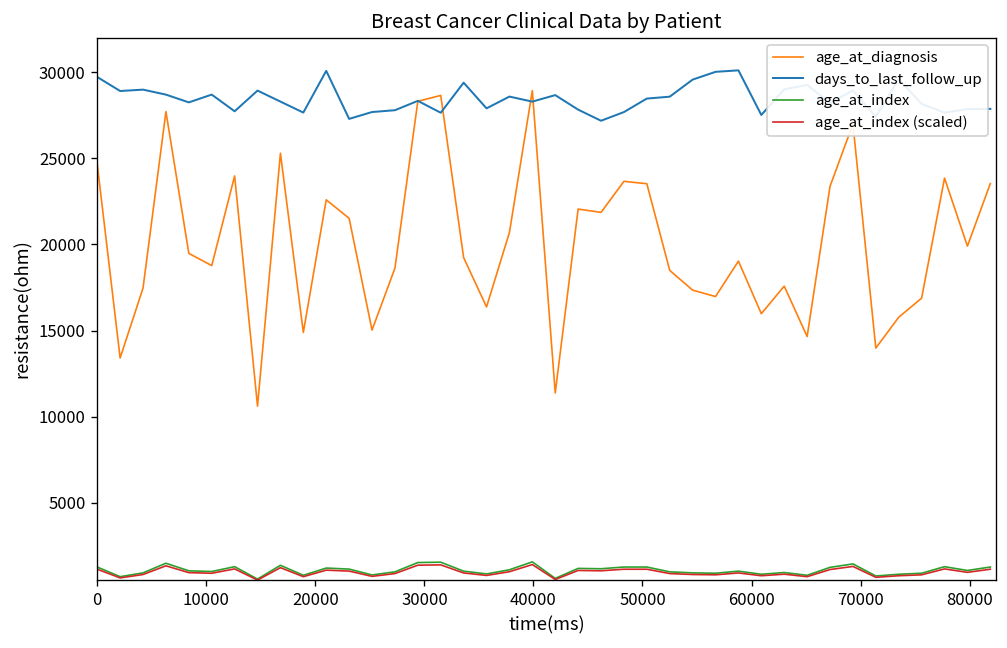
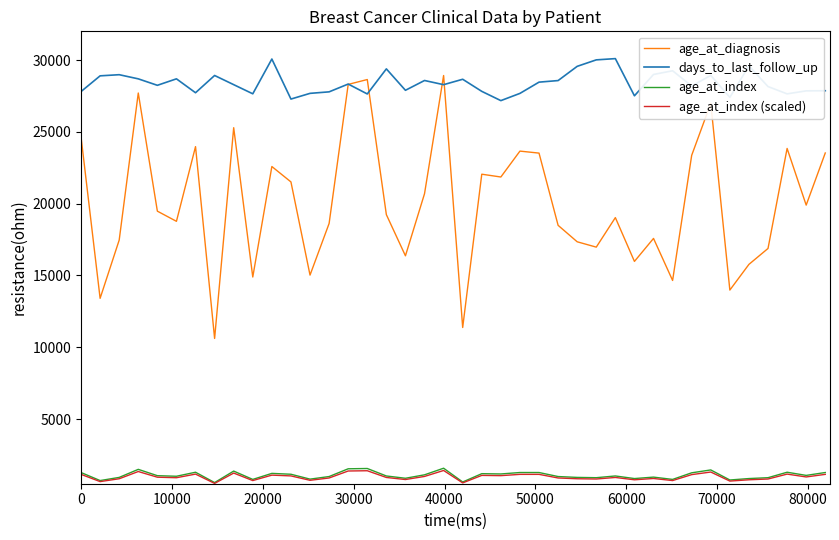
days_to_last_follow_up, 0: 29700 -> 27800
